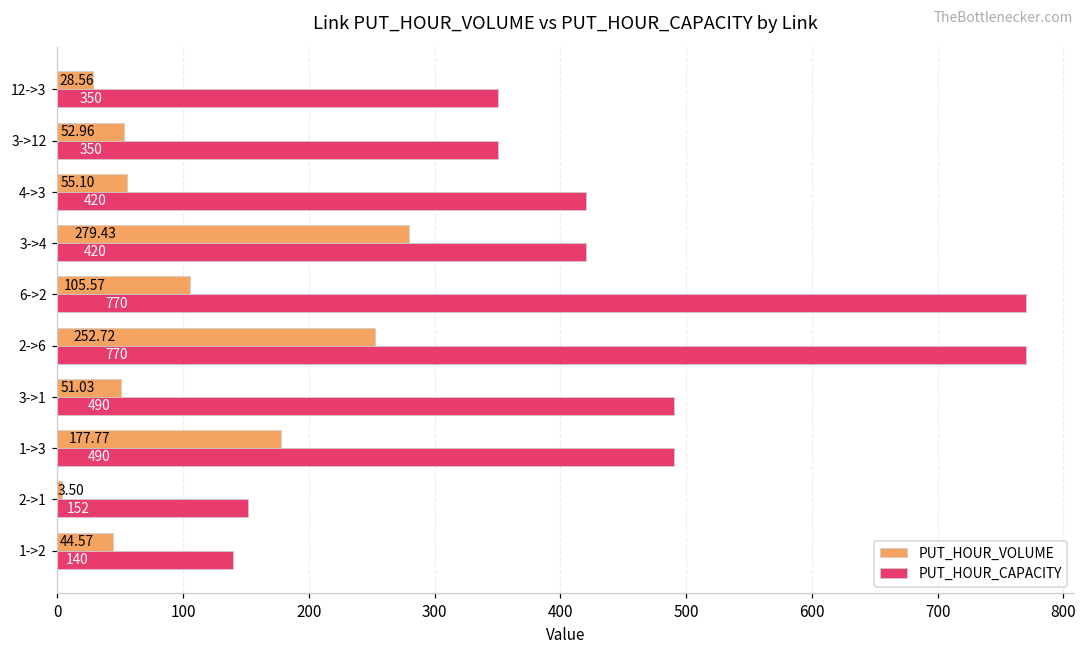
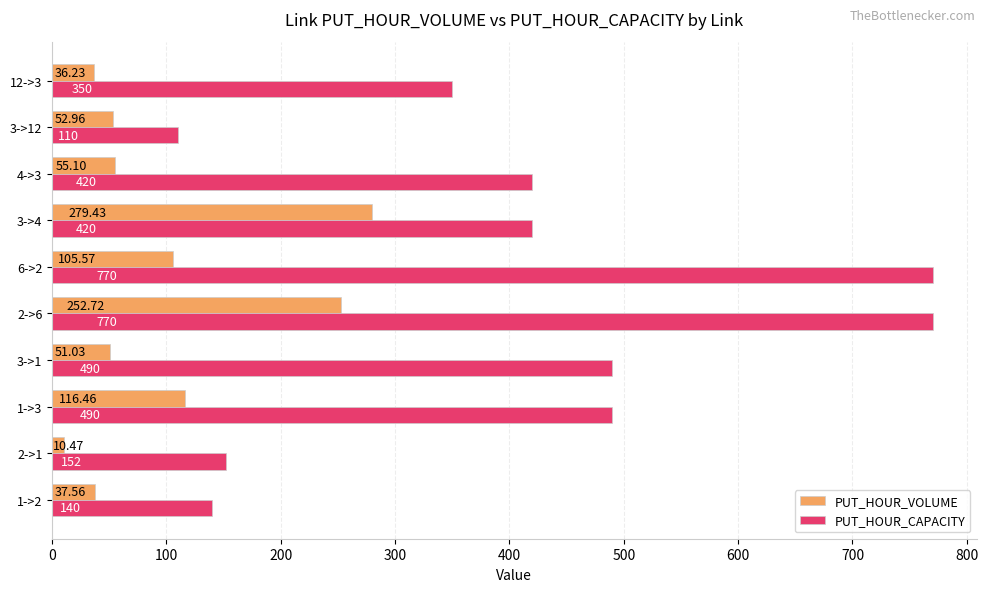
PUT_HOUR_VOLUME, 12->3: 28.56 -> 36.23
PUT_HOUR_CAPACITY, 3->12: 350 -> 110
PUT_HOUR_VOLUME, 1->3: 177.77 -> 116.46
PUT_HOUR_VOLUME, 2->1: 3.50 -> 10.47
PUT_HOUR_VOLUME, 1->2: 44.57 -> 37.56
